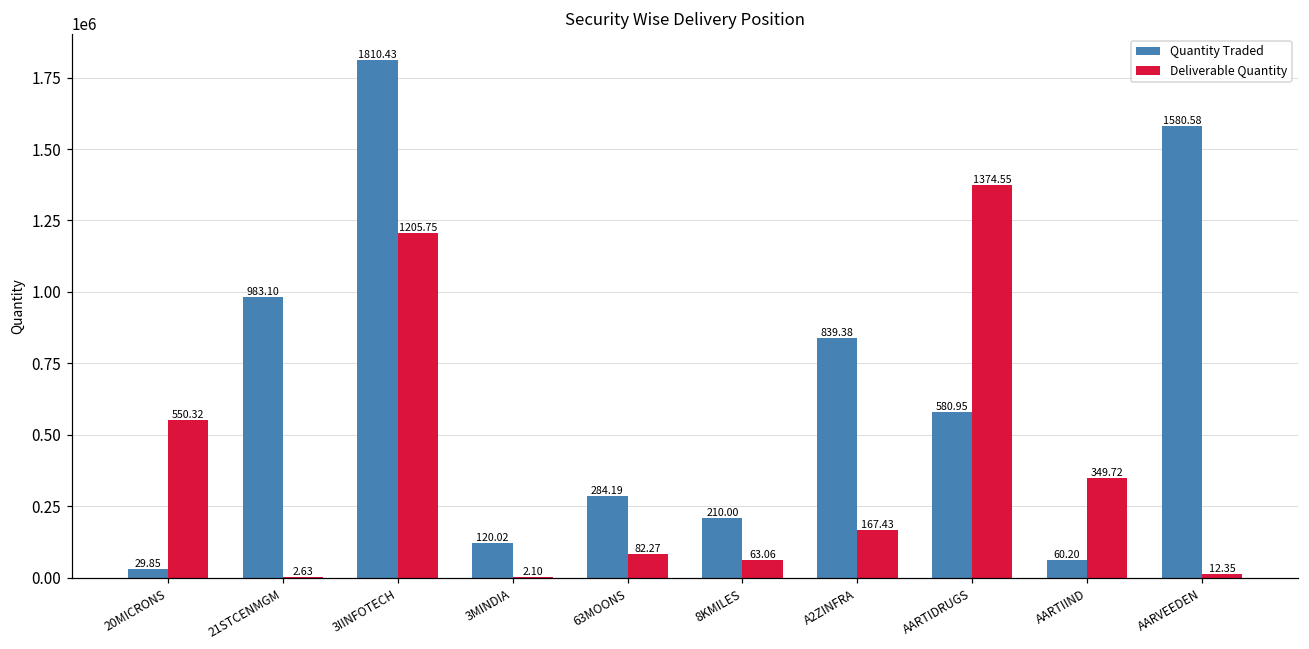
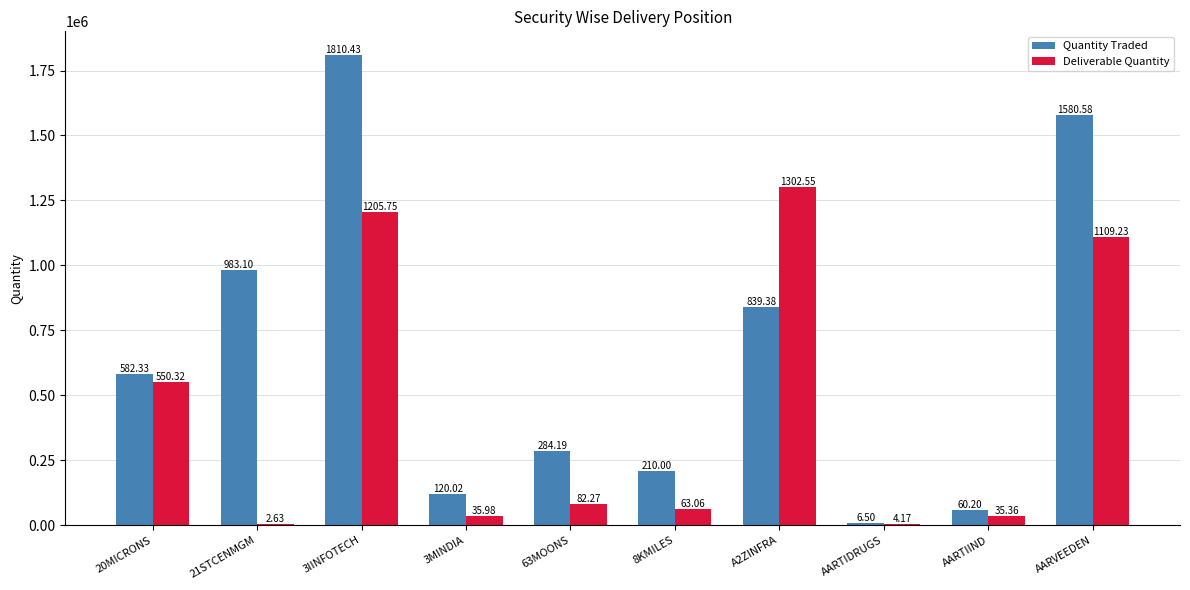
Quantity Traded, 20MICRONS: 29.85 -> 582.33
Deliverable Quantity, 3MINDIA: 2.10 -> 35.98
Deliverable Quantity, A2ZINFRA: 167.43 -> 1302.55
Quantity Traded, AARTIDRUGS: 580.95 -> 6.50
Deliverable Quantity, AARTIDRUGS: 1374.55 -> 4.17
Deliverable Quantity, AARTIIND: 349.72 -> 35.36
Deliverable Quantity, AARVEEDEN: 12.35 -> 1109.23
